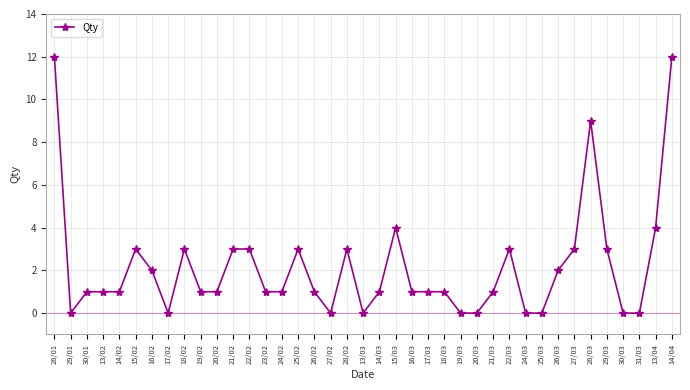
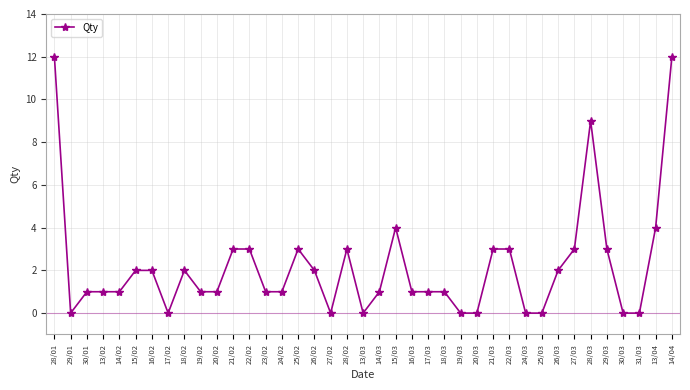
15/02: 3 -> 2
18/02: 3 -> 2
26/02: 1 -> 2
21/03: 1 -> 3
